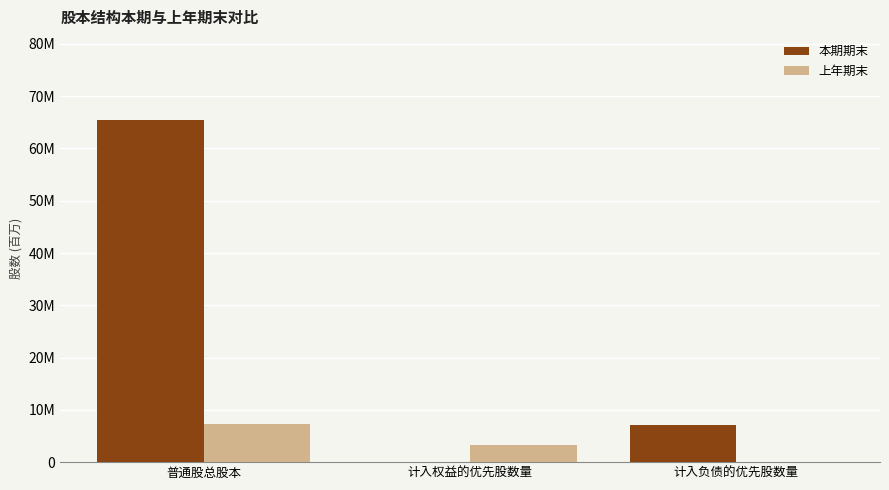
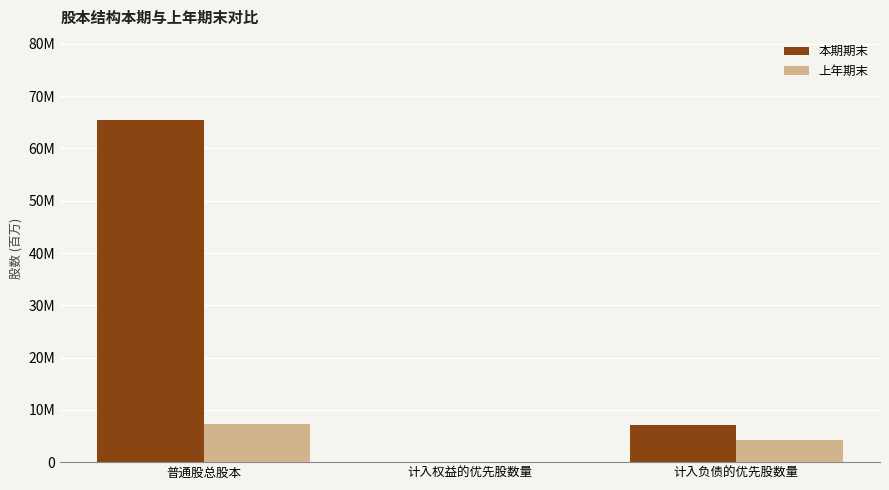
上年期末, 计入权益的优先股数量: 3000000 -> 0
上年期末, 计入负债的优先股数量: 0 -> 4000000
